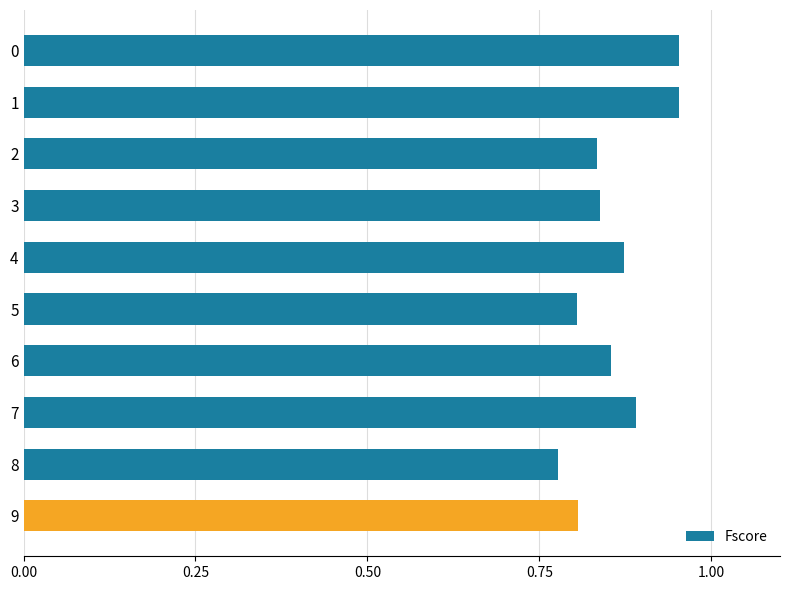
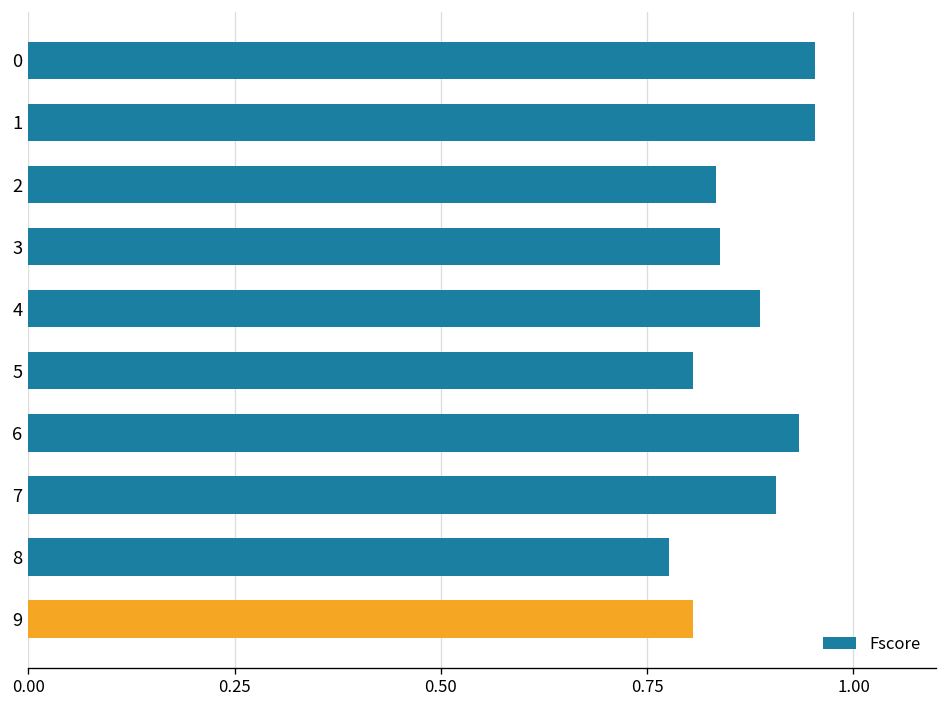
4: 0.87 -> 0.89
6: 0.85 -> 0.93
7: 0.89 -> 0.91
